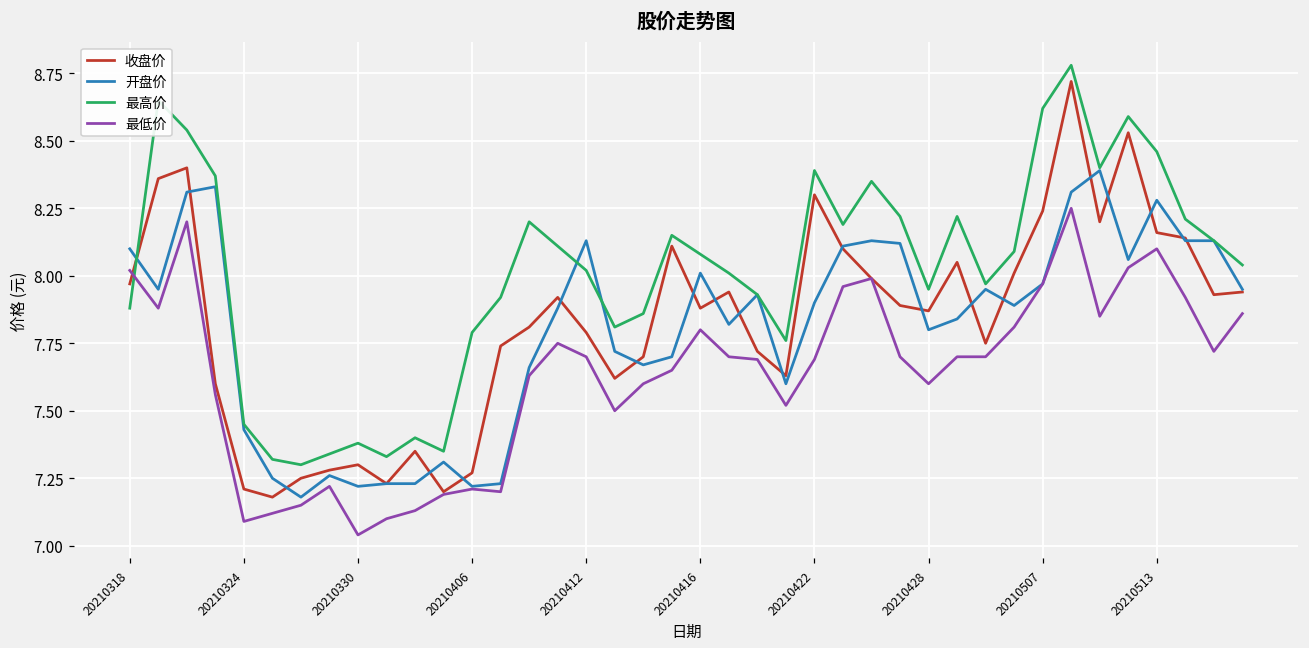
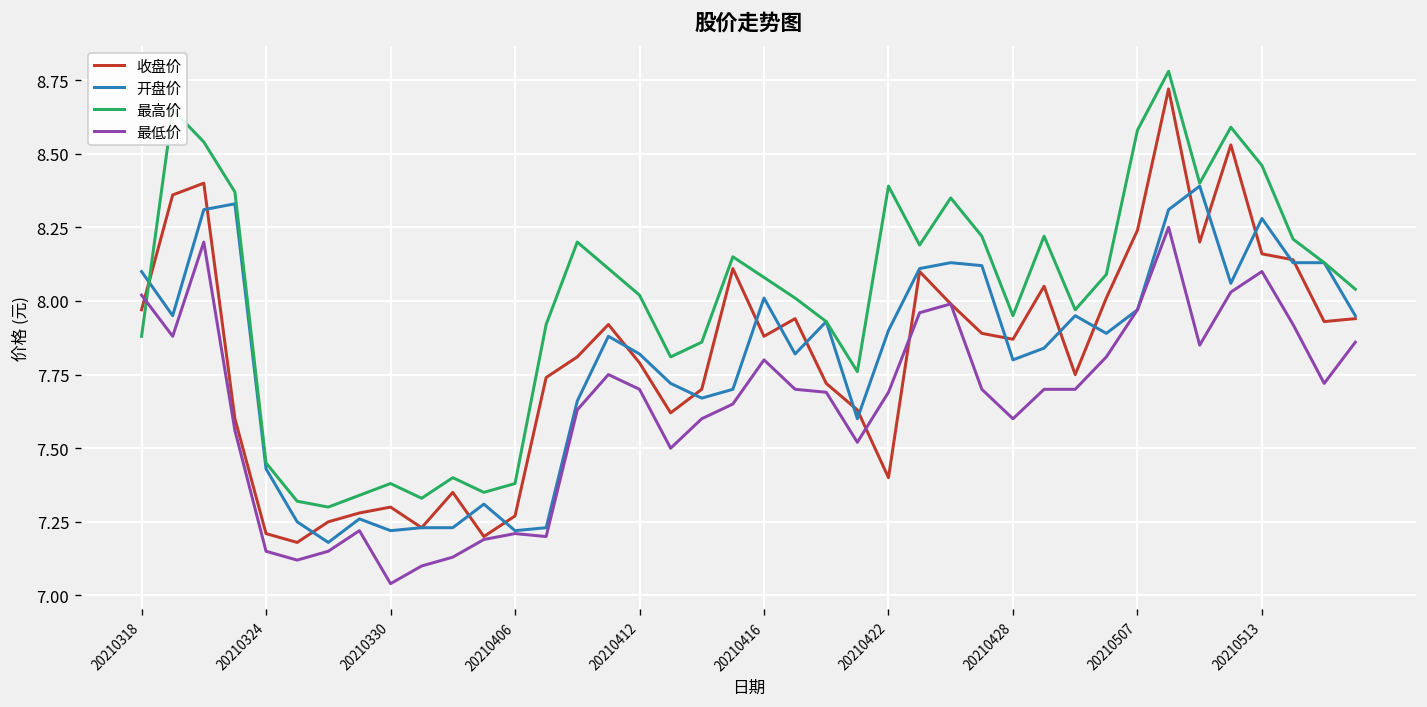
最低价, 20210324: 7.09 -> 7.15
最高价, 20210406: 7.79 -> 7.38
开盘价, 20210412: 8.13 -> 7.82
收盘价, 20210422: 8.3 -> 7.4
最高价, 20210507: 8.62 -> 8.58
